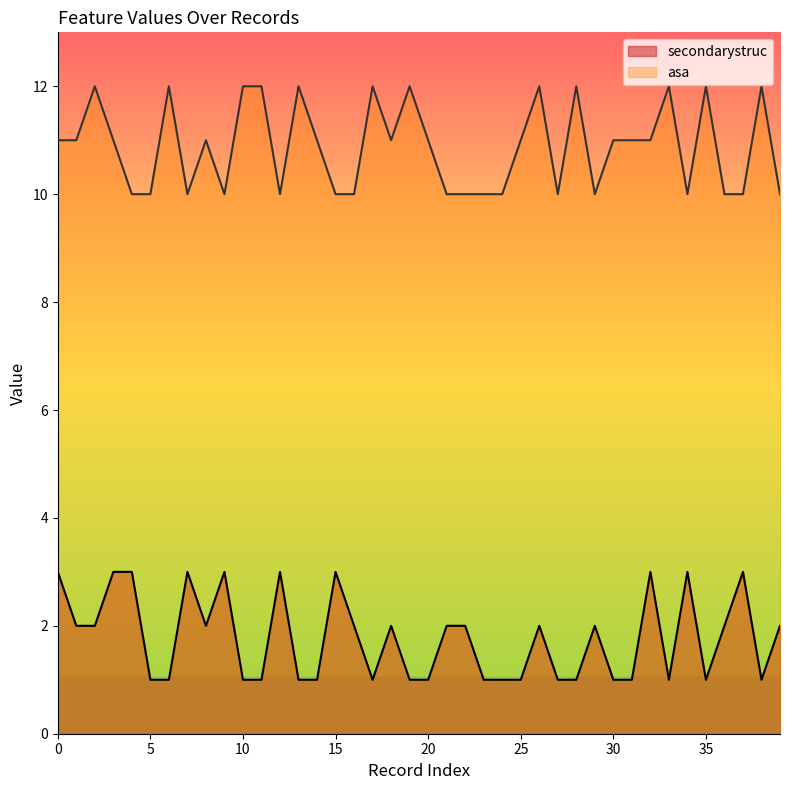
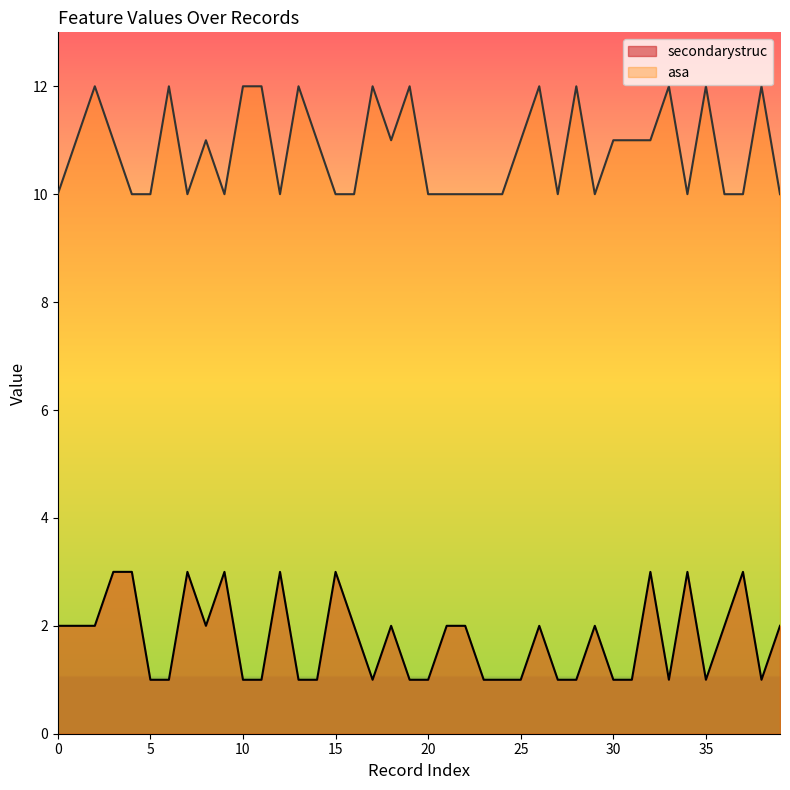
secondarystruc, 0: 3 -> 2
asa, 0: 11 -> 10
asa, 20: 11 -> 10
